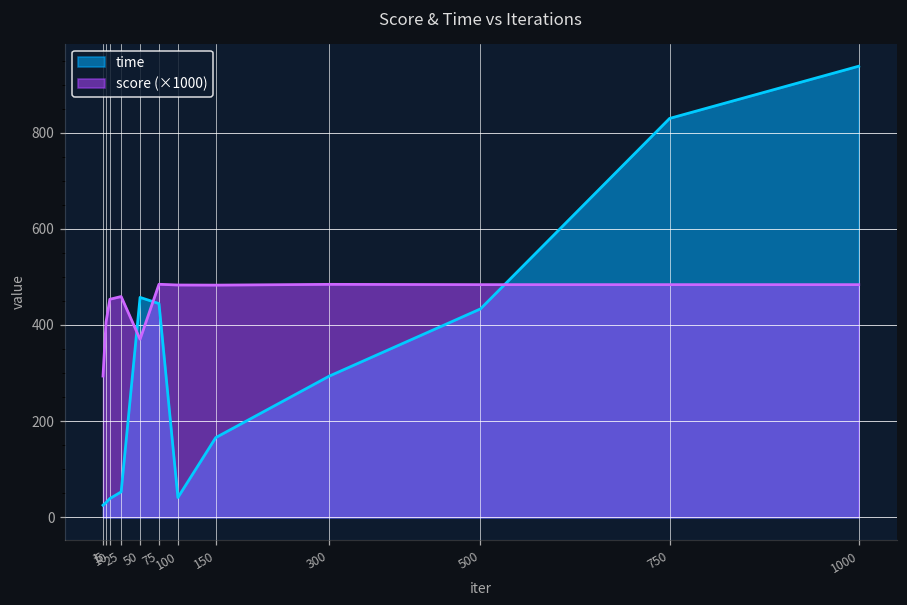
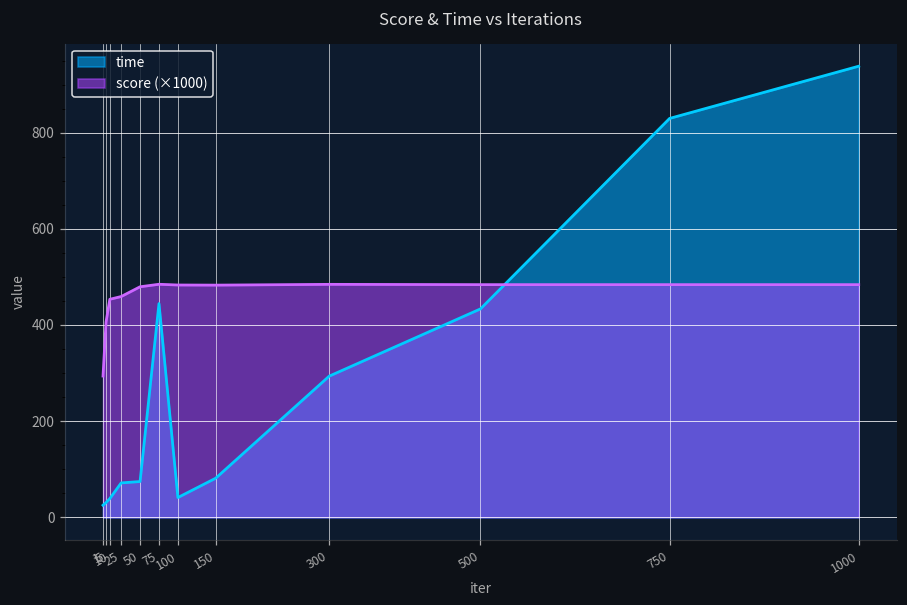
time, 25: 50 -> 70
time, 50: 460 -> 70
score (×1000), 50: 370 -> 480
time, 150: 170 -> 80
